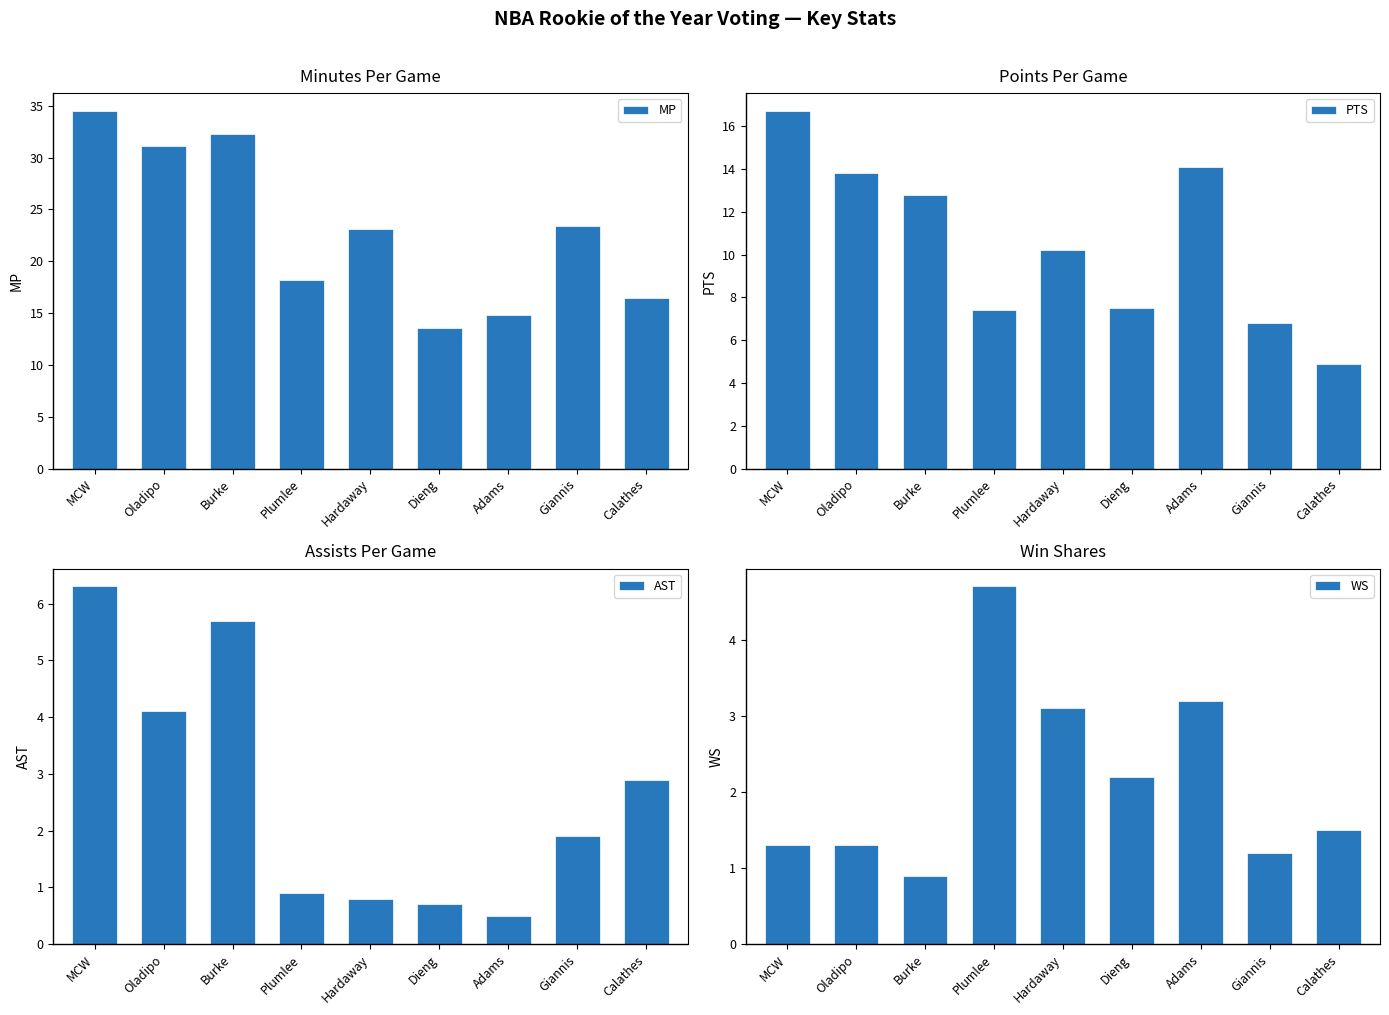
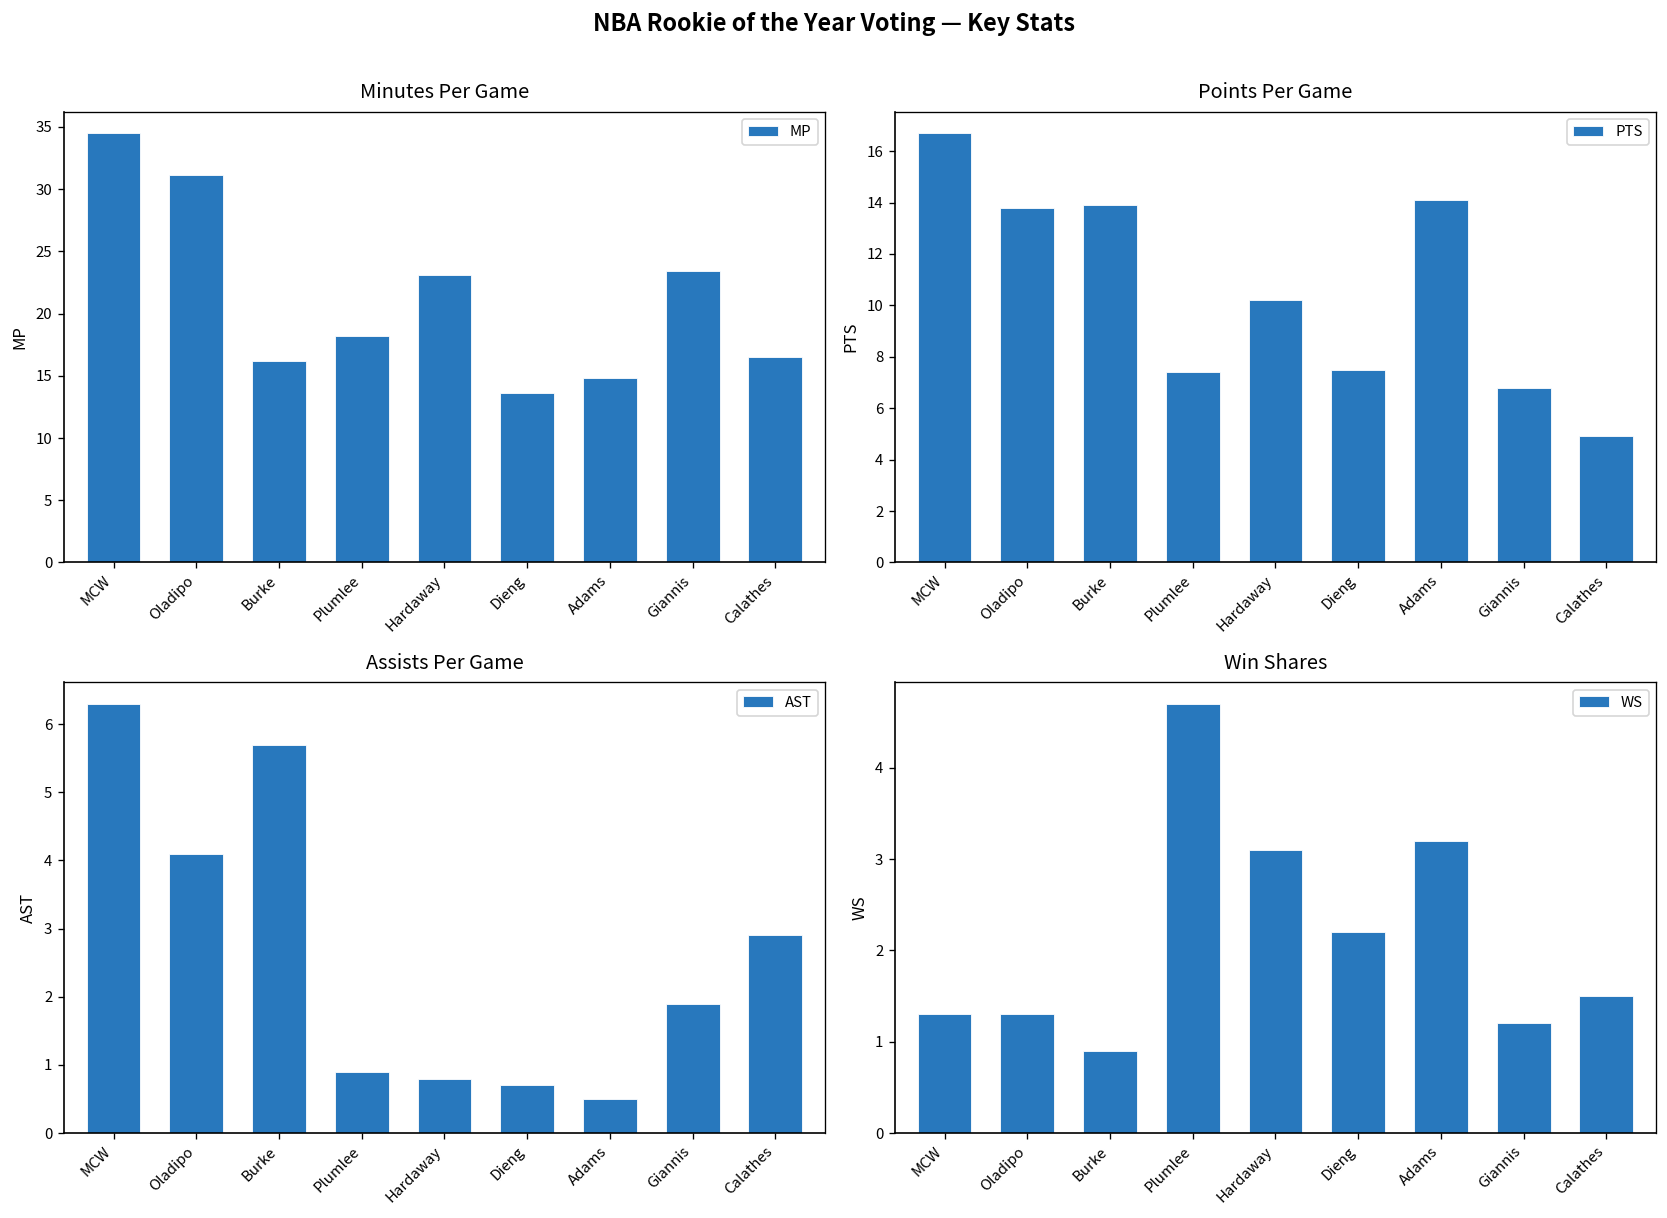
Minutes Per Game, Burke: 32.3 -> 16.2
Points Per Game, Burke: 12.8 -> 13.9
